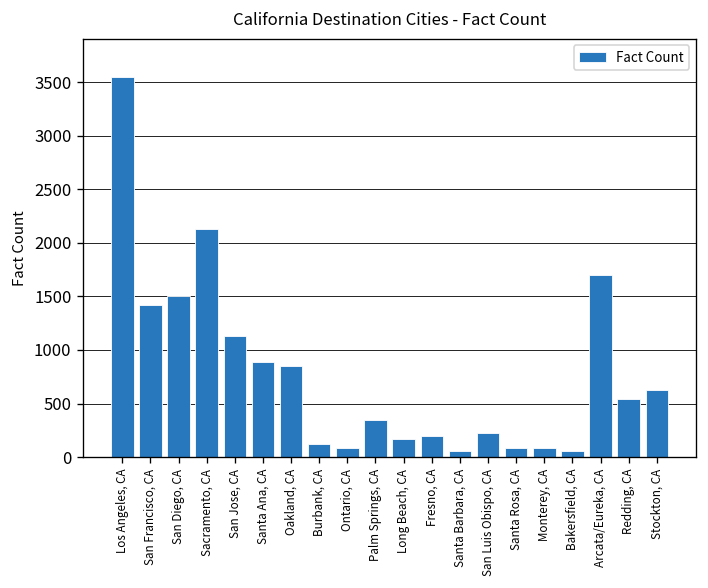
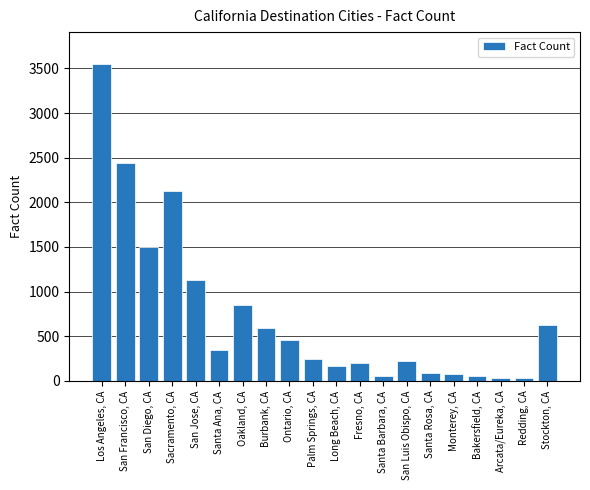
San Francisco, CA: 1400 -> 2400
Santa Ana, CA: 900 -> 300
Burbank, CA: 100 -> 600
Ontario, CA: 100 -> 500
Palm Springs, CA: 300 -> 200
Arcata/Eureka, CA: 1700 -> 0
Redding, CA: 500 -> 0
